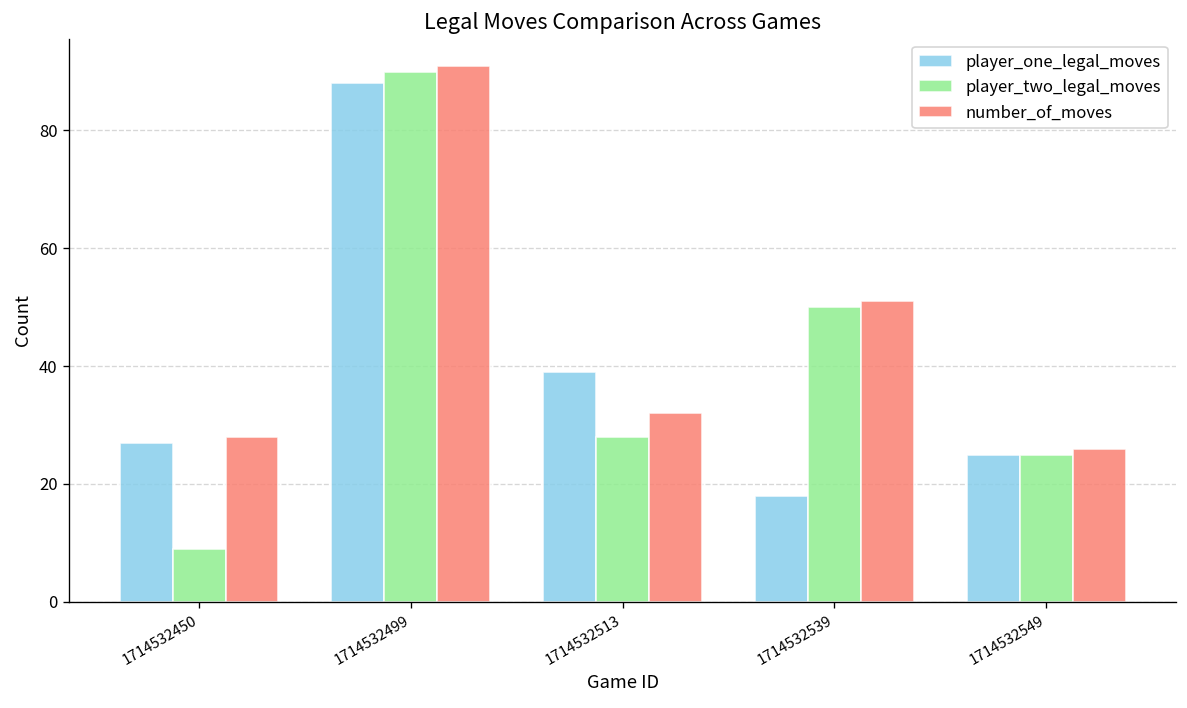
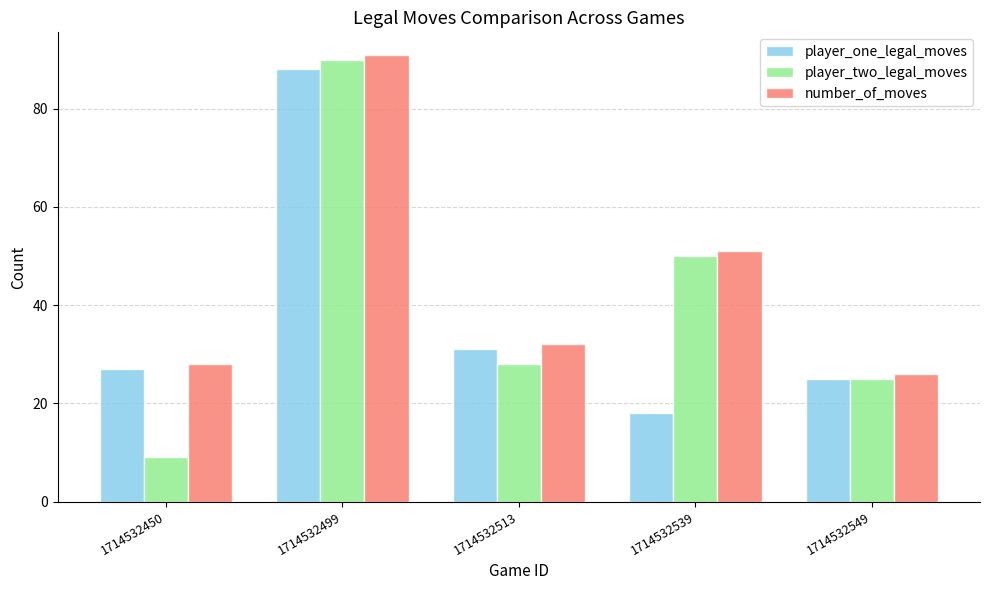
player_one_legal_moves, 1714532513: 39 -> 31
